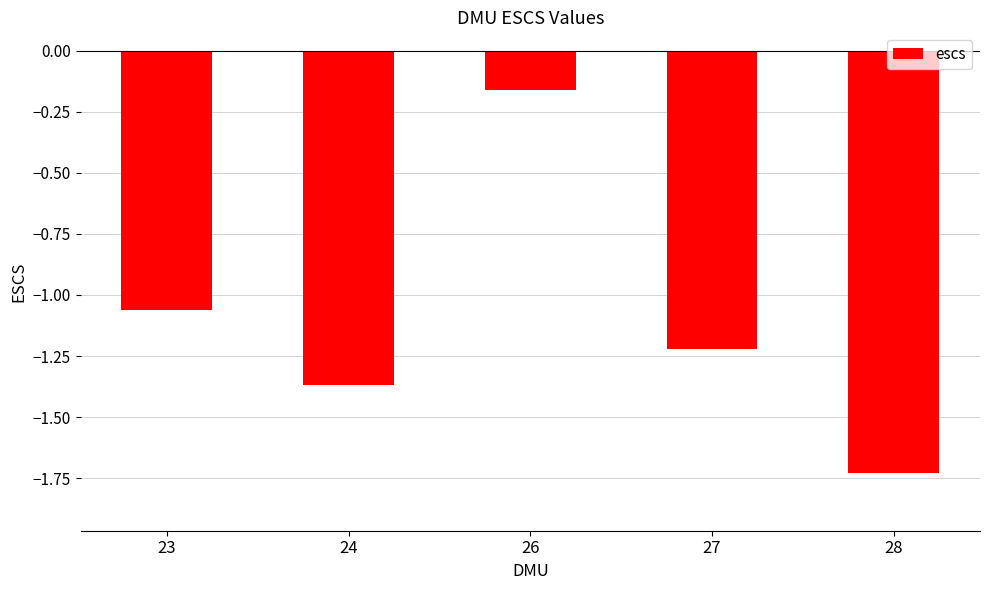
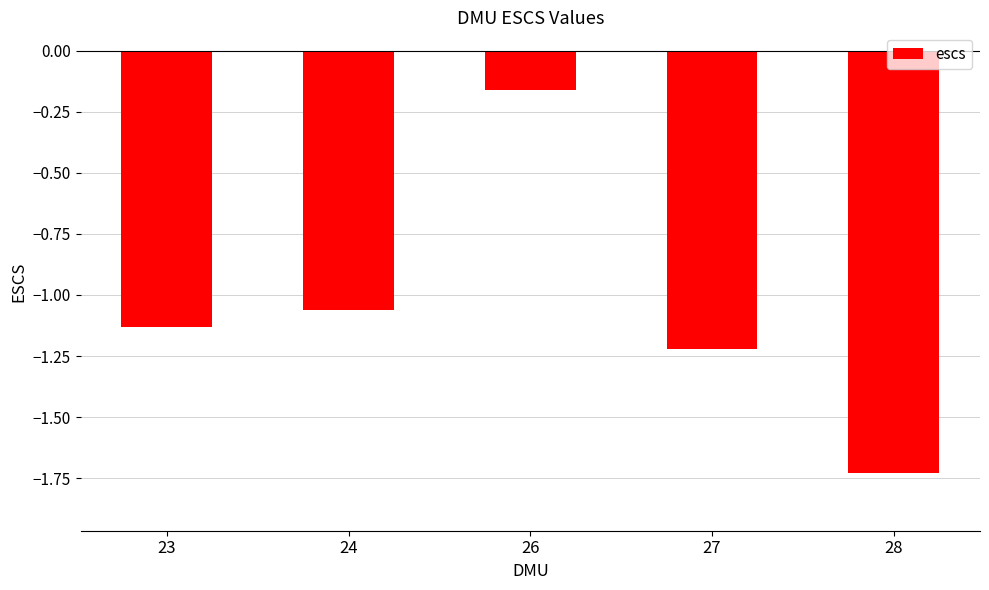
23: -1.06 -> -1.13
24: -1.37 -> -1.06
